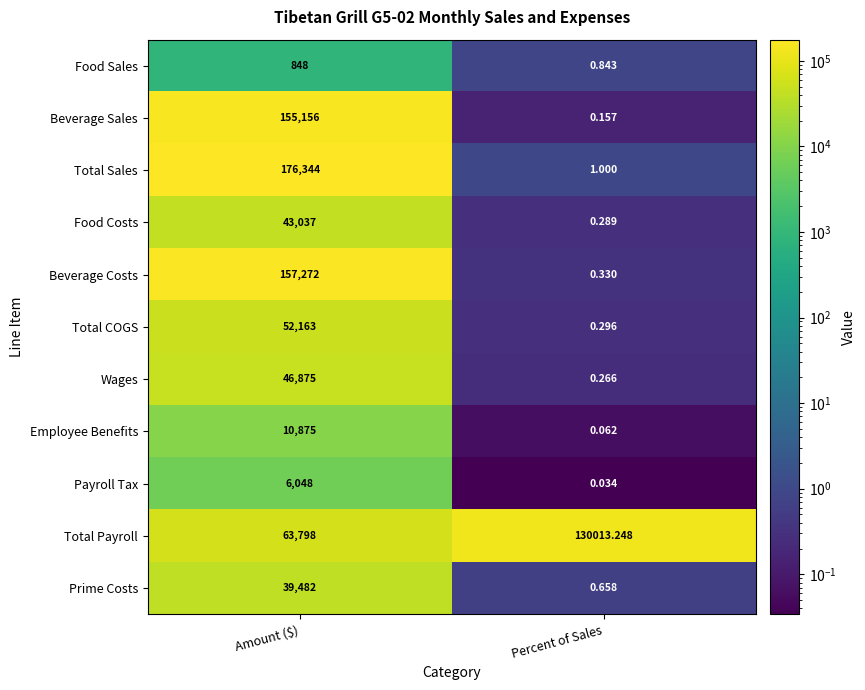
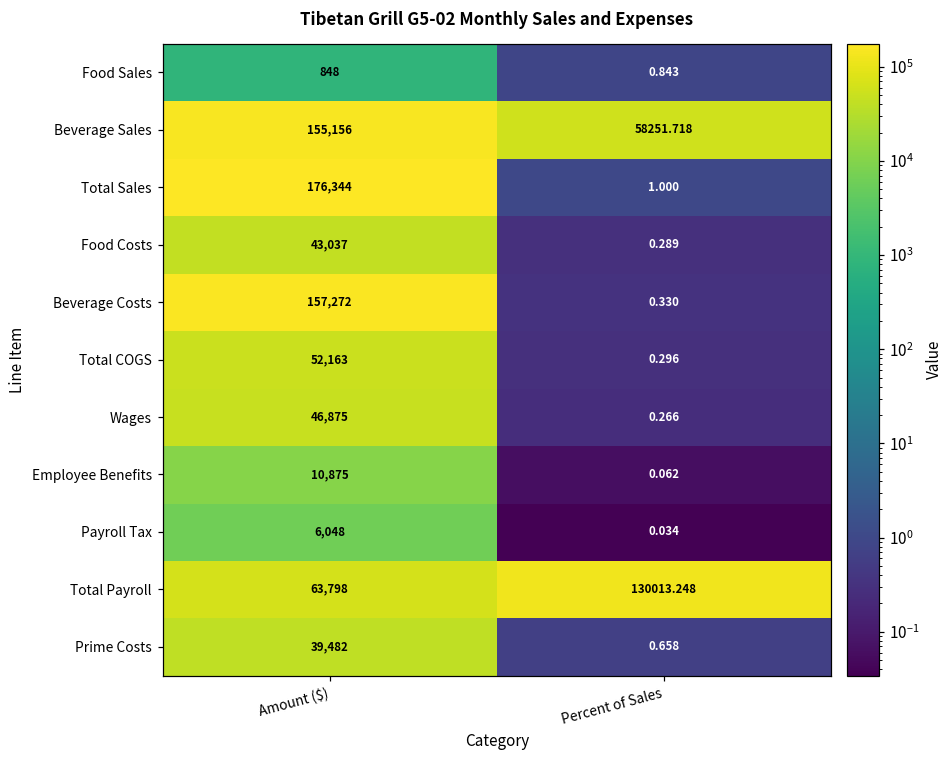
Beverage Sales, Percent of Sales: 0.157 -> 58251.718
